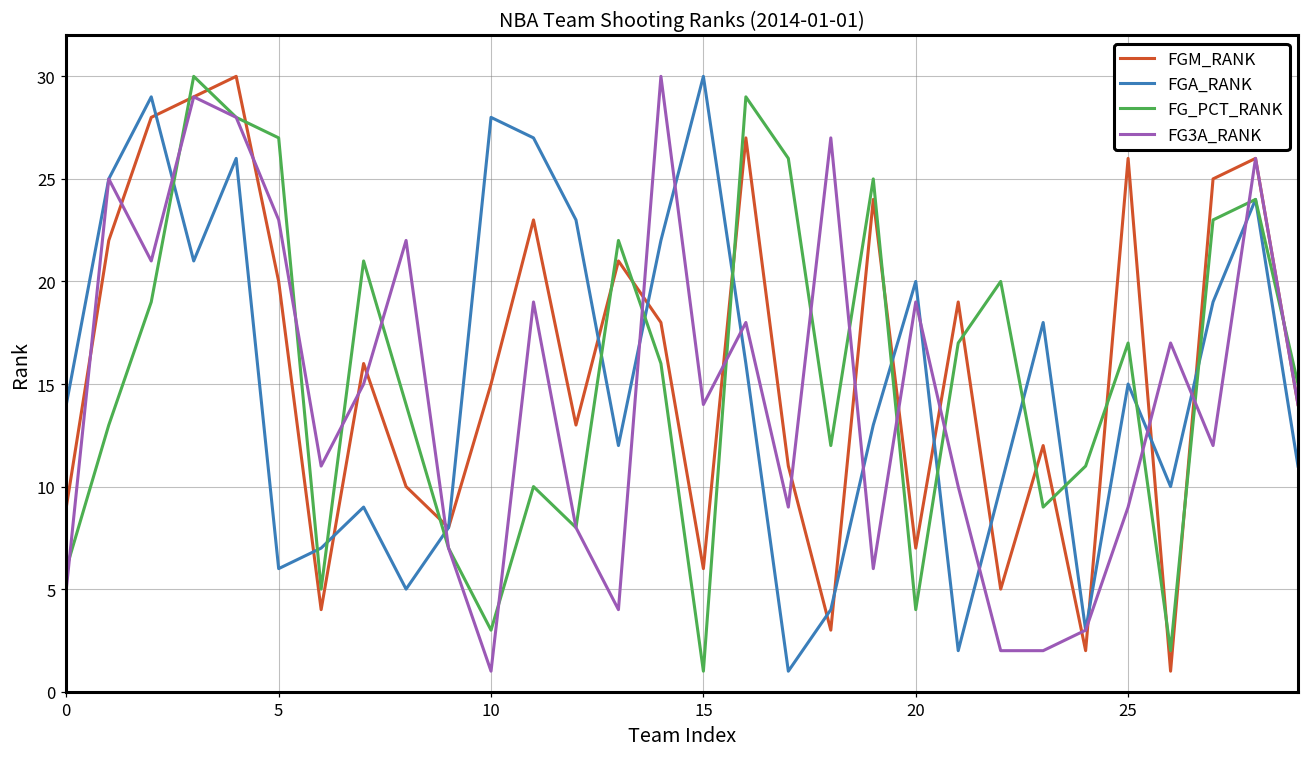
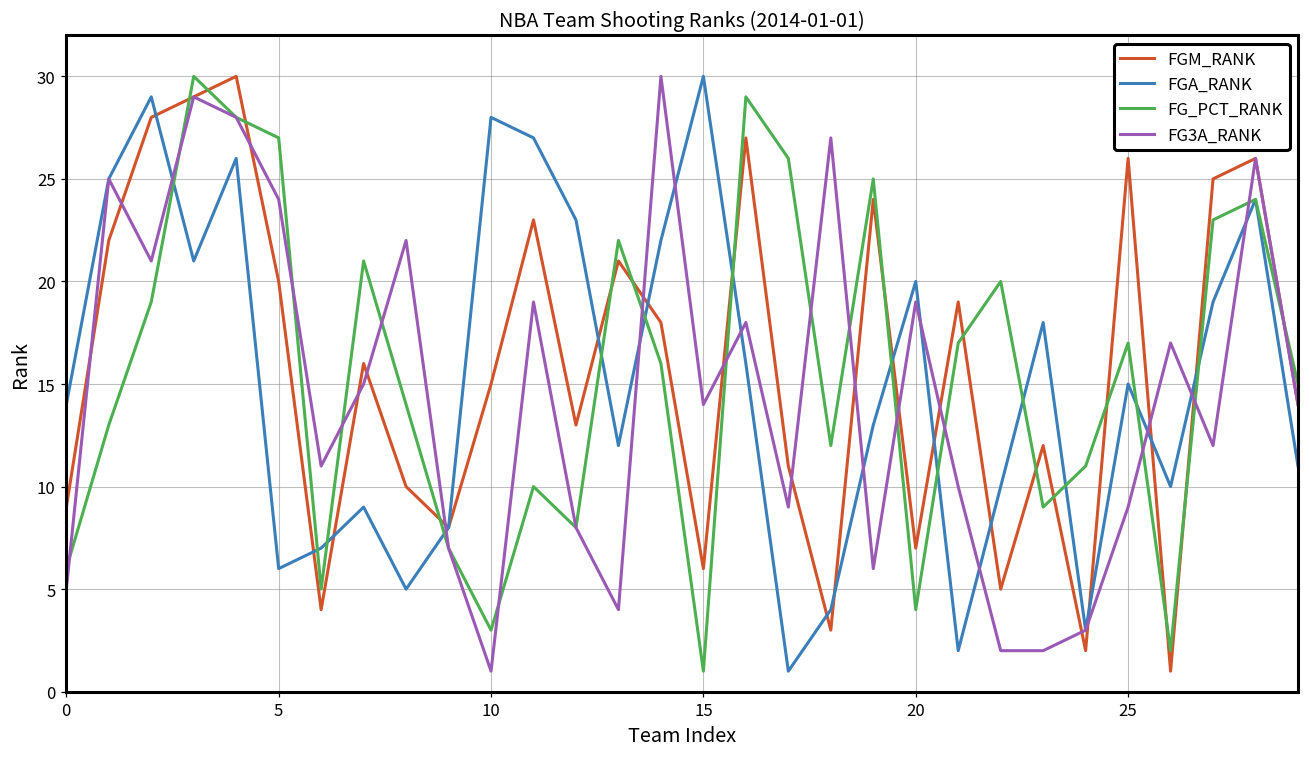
FG3A_RANK, 5: 23 -> 24
